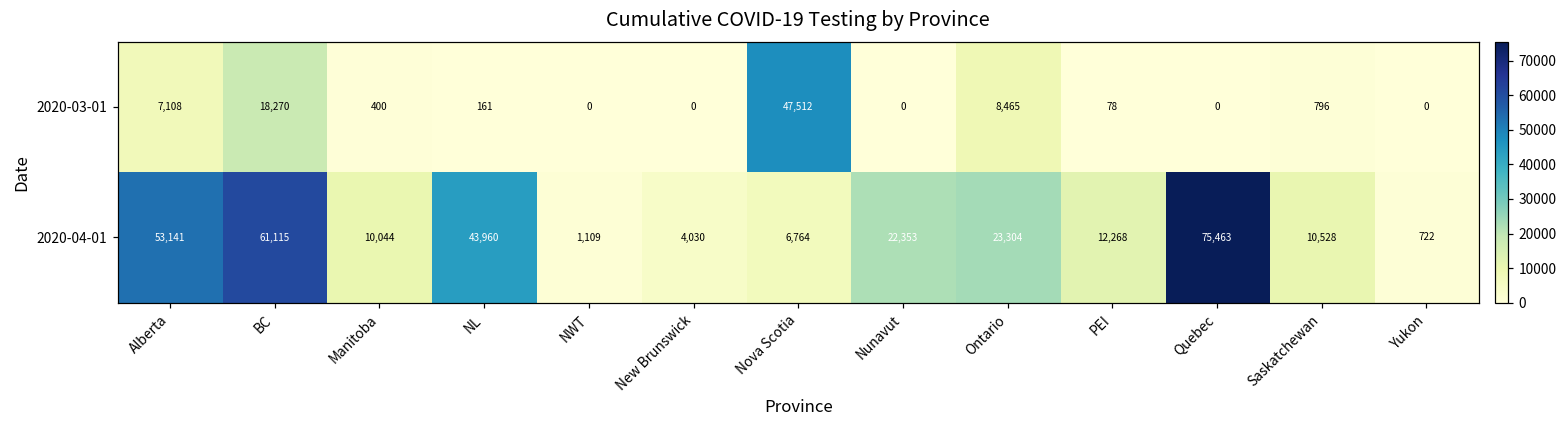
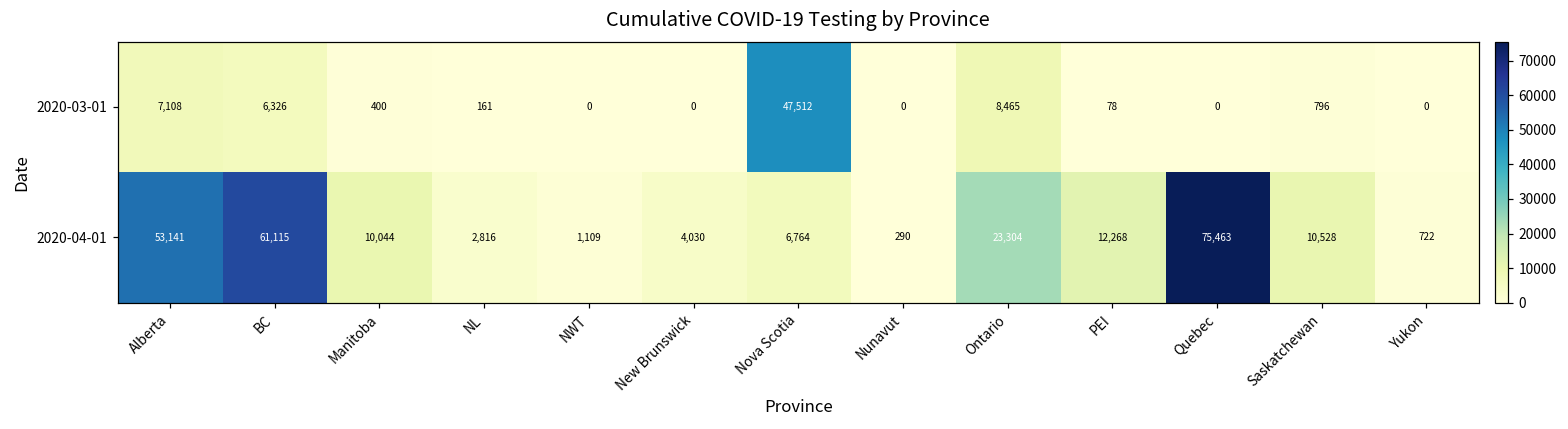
2020-03-01, BC: 18,270 -> 6,326
2020-04-01, NL: 43,960 -> 2,816
2020-04-01, Nunavut: 22,353 -> 290
